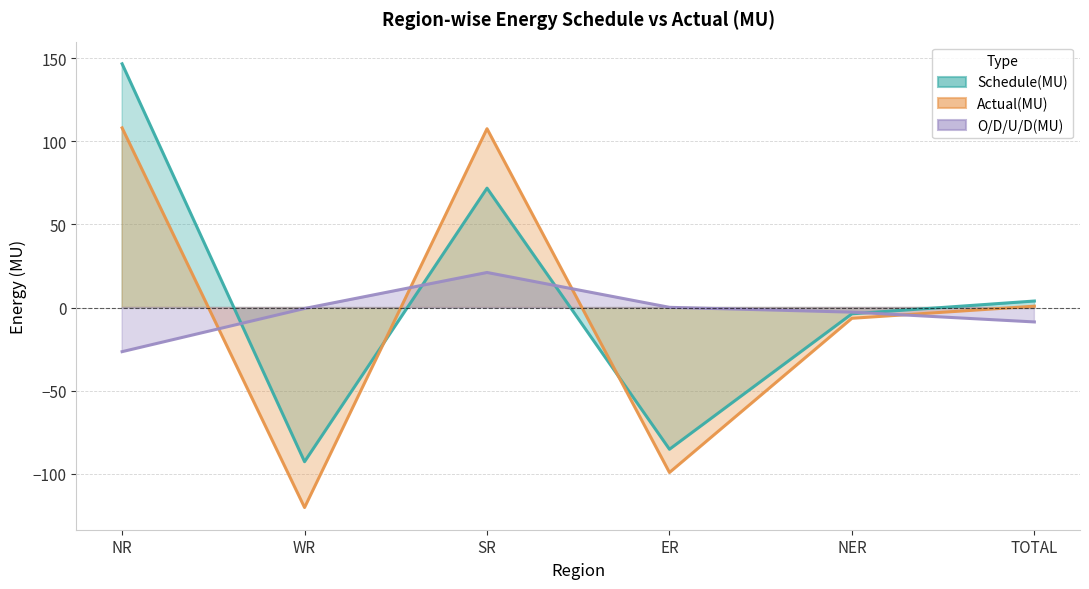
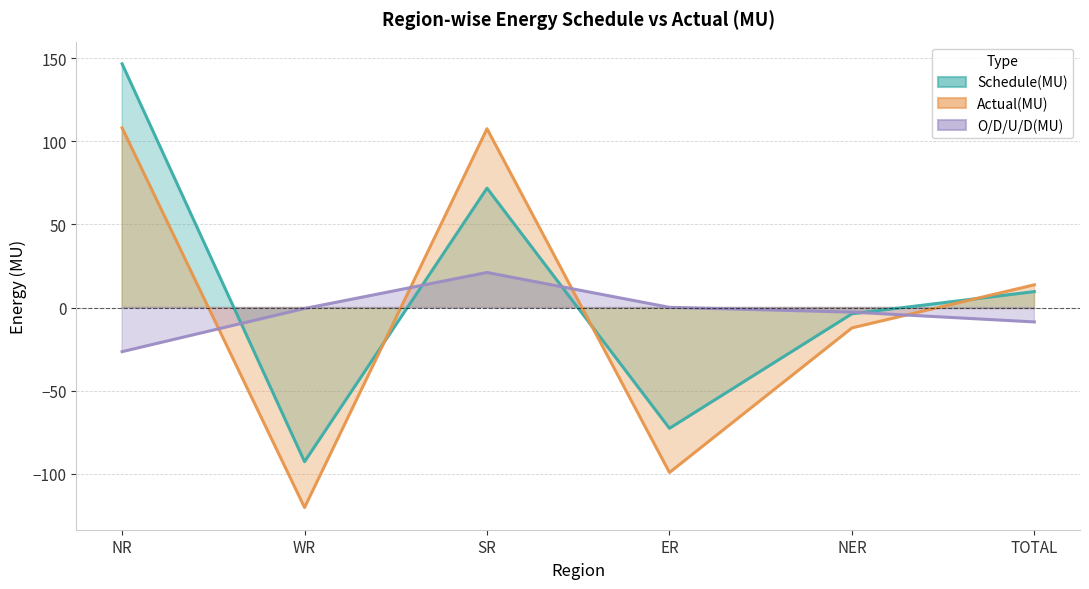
Schedule(MU), ER: -85 -> -73
Actual(MU), NER: -7 -> -12
Schedule(MU), TOTAL: 4 -> 10
Actual(MU), TOTAL: 1 -> 14
